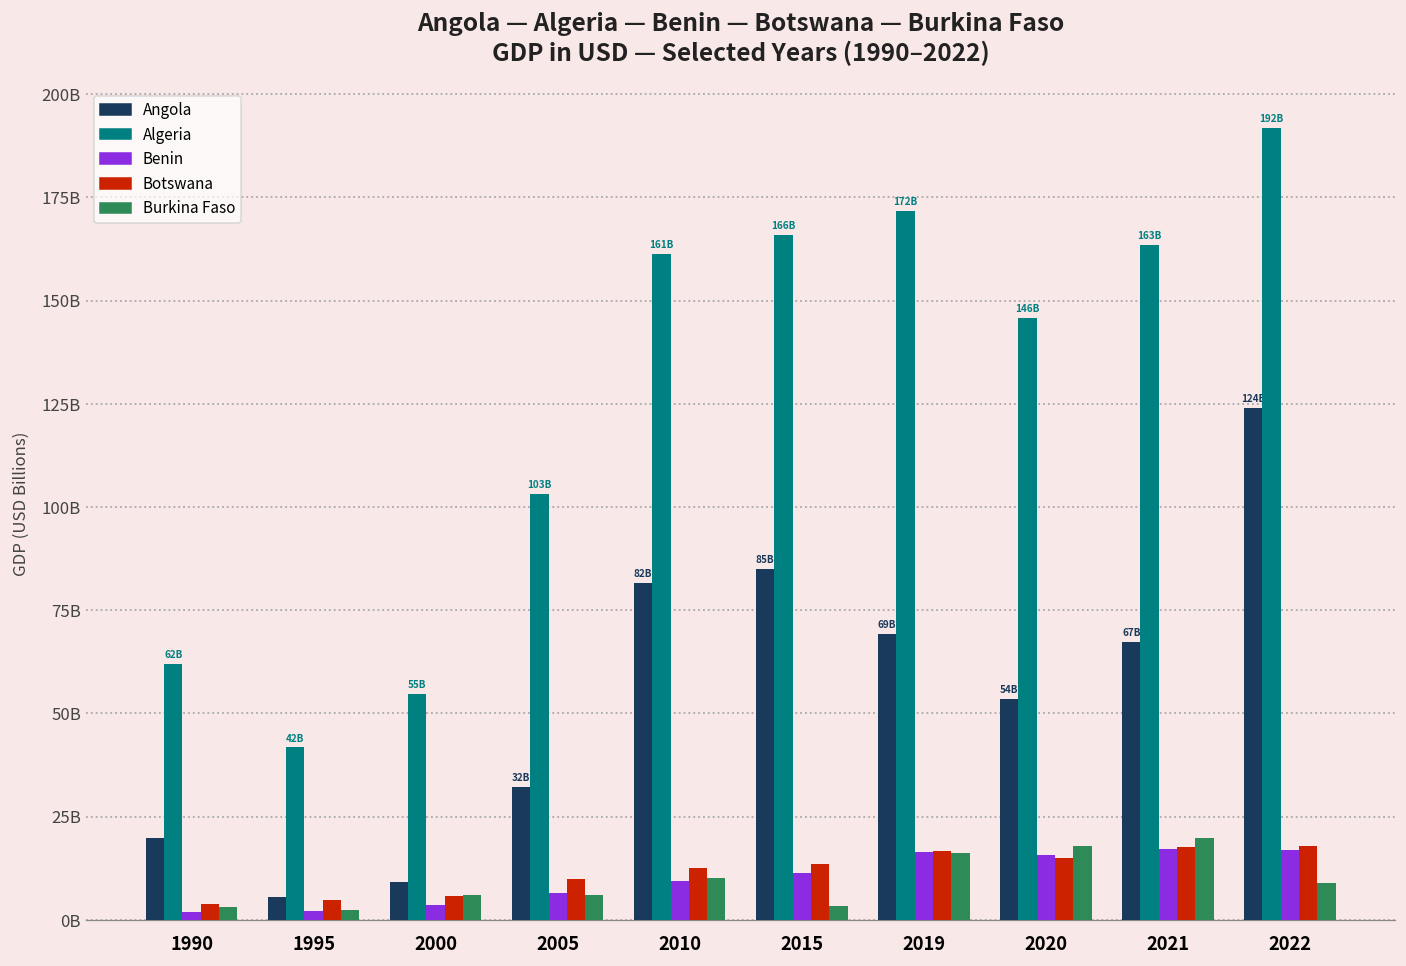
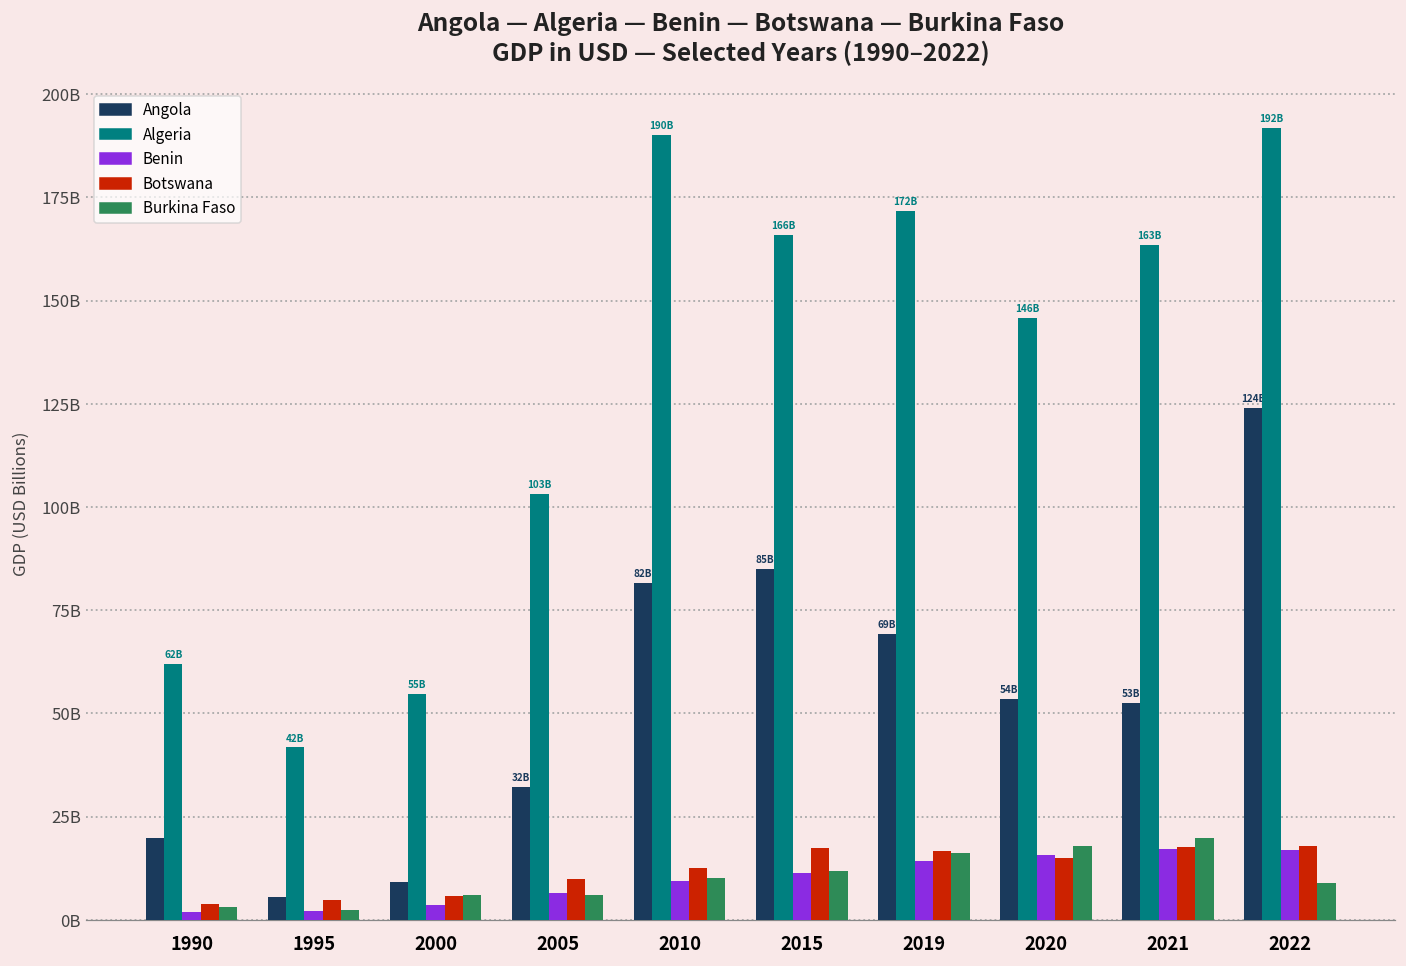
Algeria, 2010: 161B -> 190B
Botswana, 2015: 14000000000 -> 17000000000
Burkina Faso, 2015: 3000000000 -> 12000000000
Benin, 2019: 17000000000 -> 14000000000
Angola, 2021: 67B -> 53B
